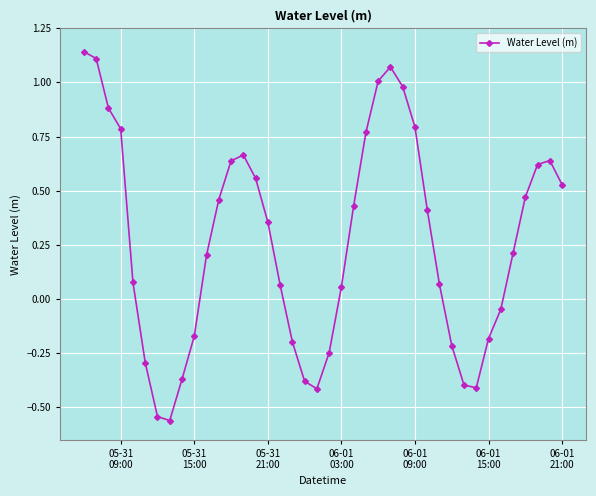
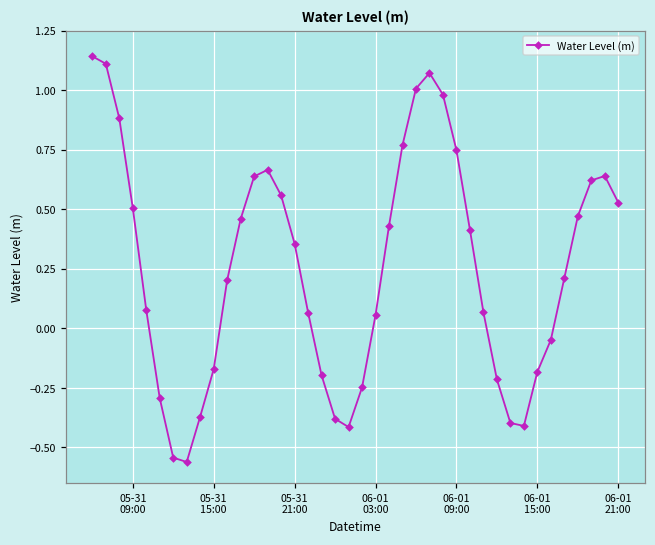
05-31 09:00: 0.79 -> 0.51
06-01 09:00: 0.79 -> 0.75
